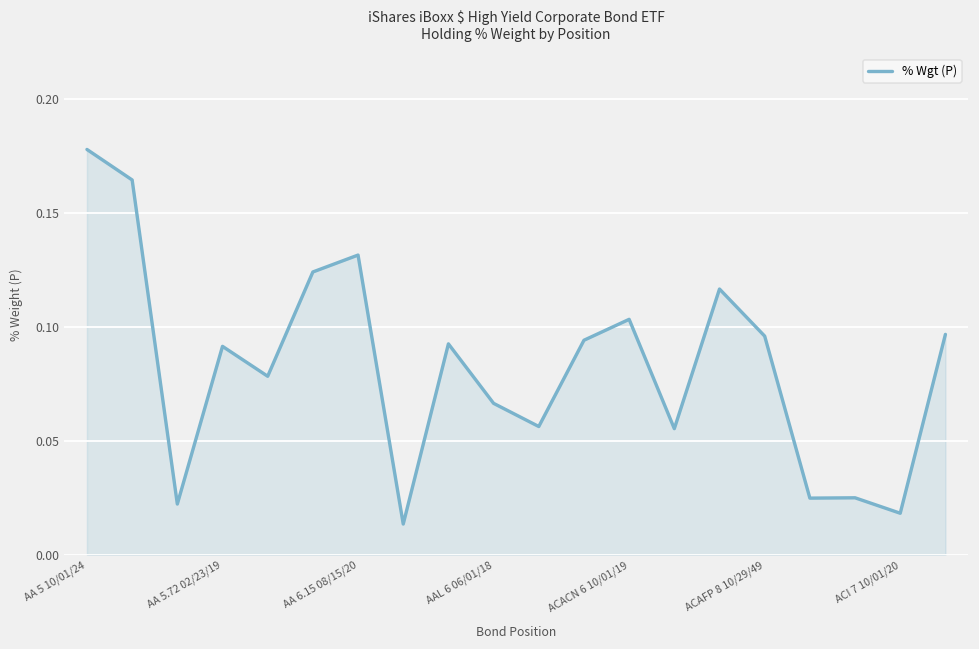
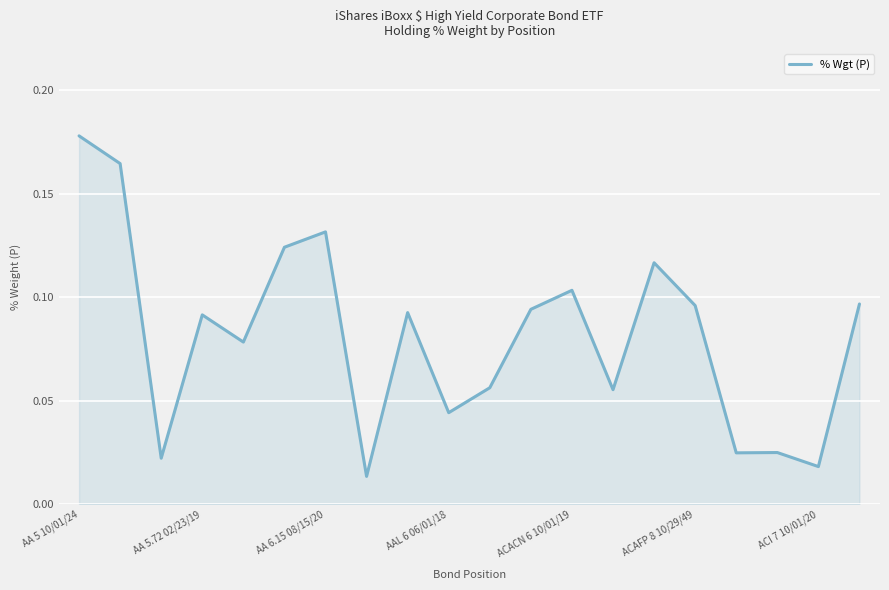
AAL 6 06/01/18: 0.066 -> 0.044
